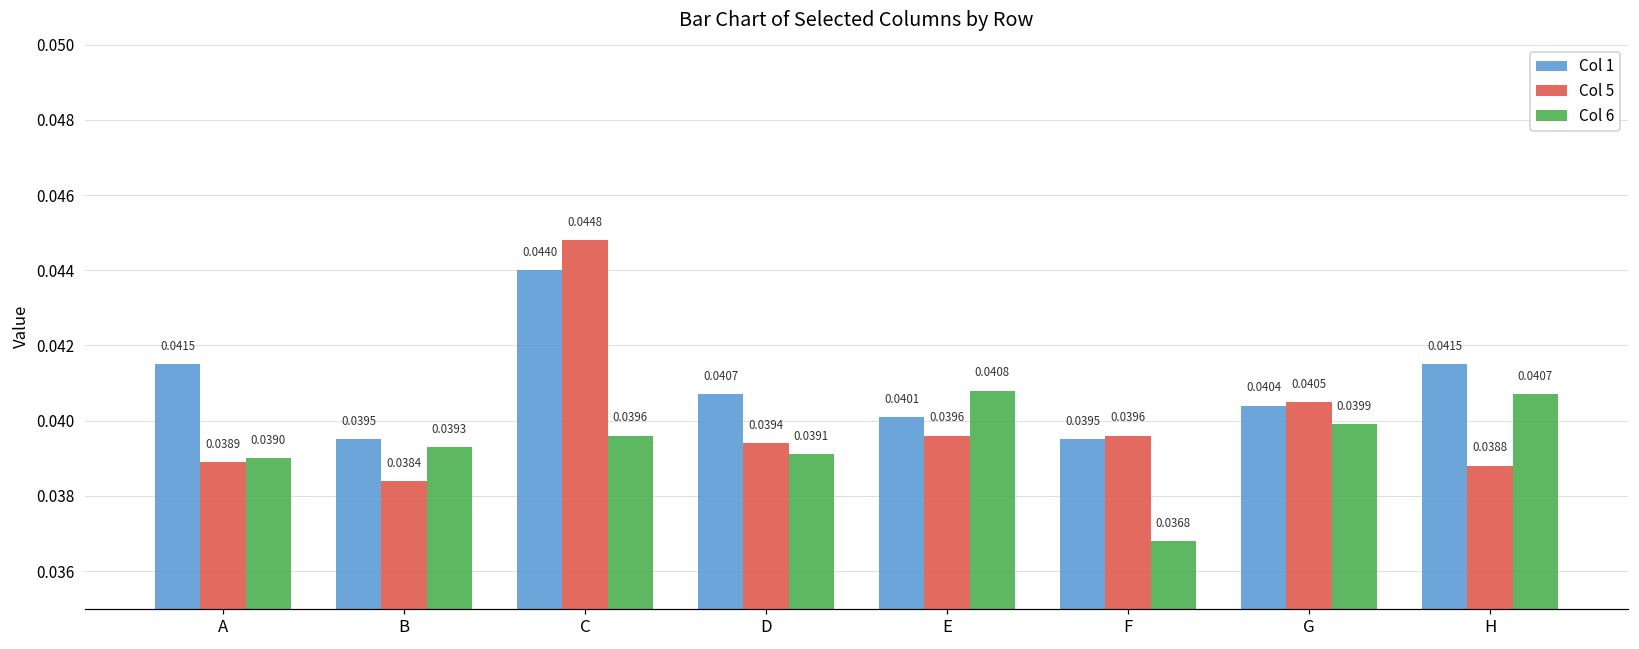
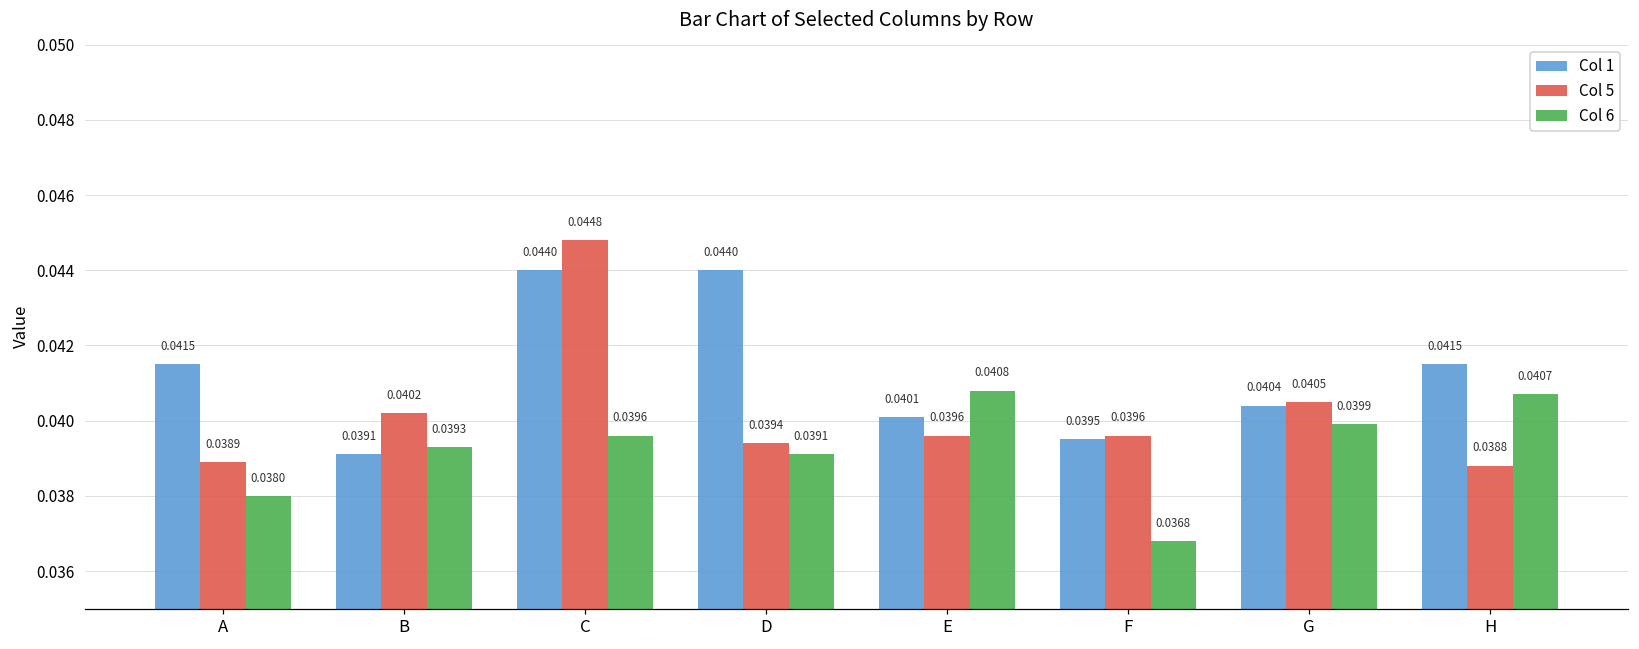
Col 6, A: 0.0390 -> 0.0380
Col 1, B: 0.0395 -> 0.0391
Col 5, B: 0.0384 -> 0.0402
Col 1, D: 0.0407 -> 0.0440
